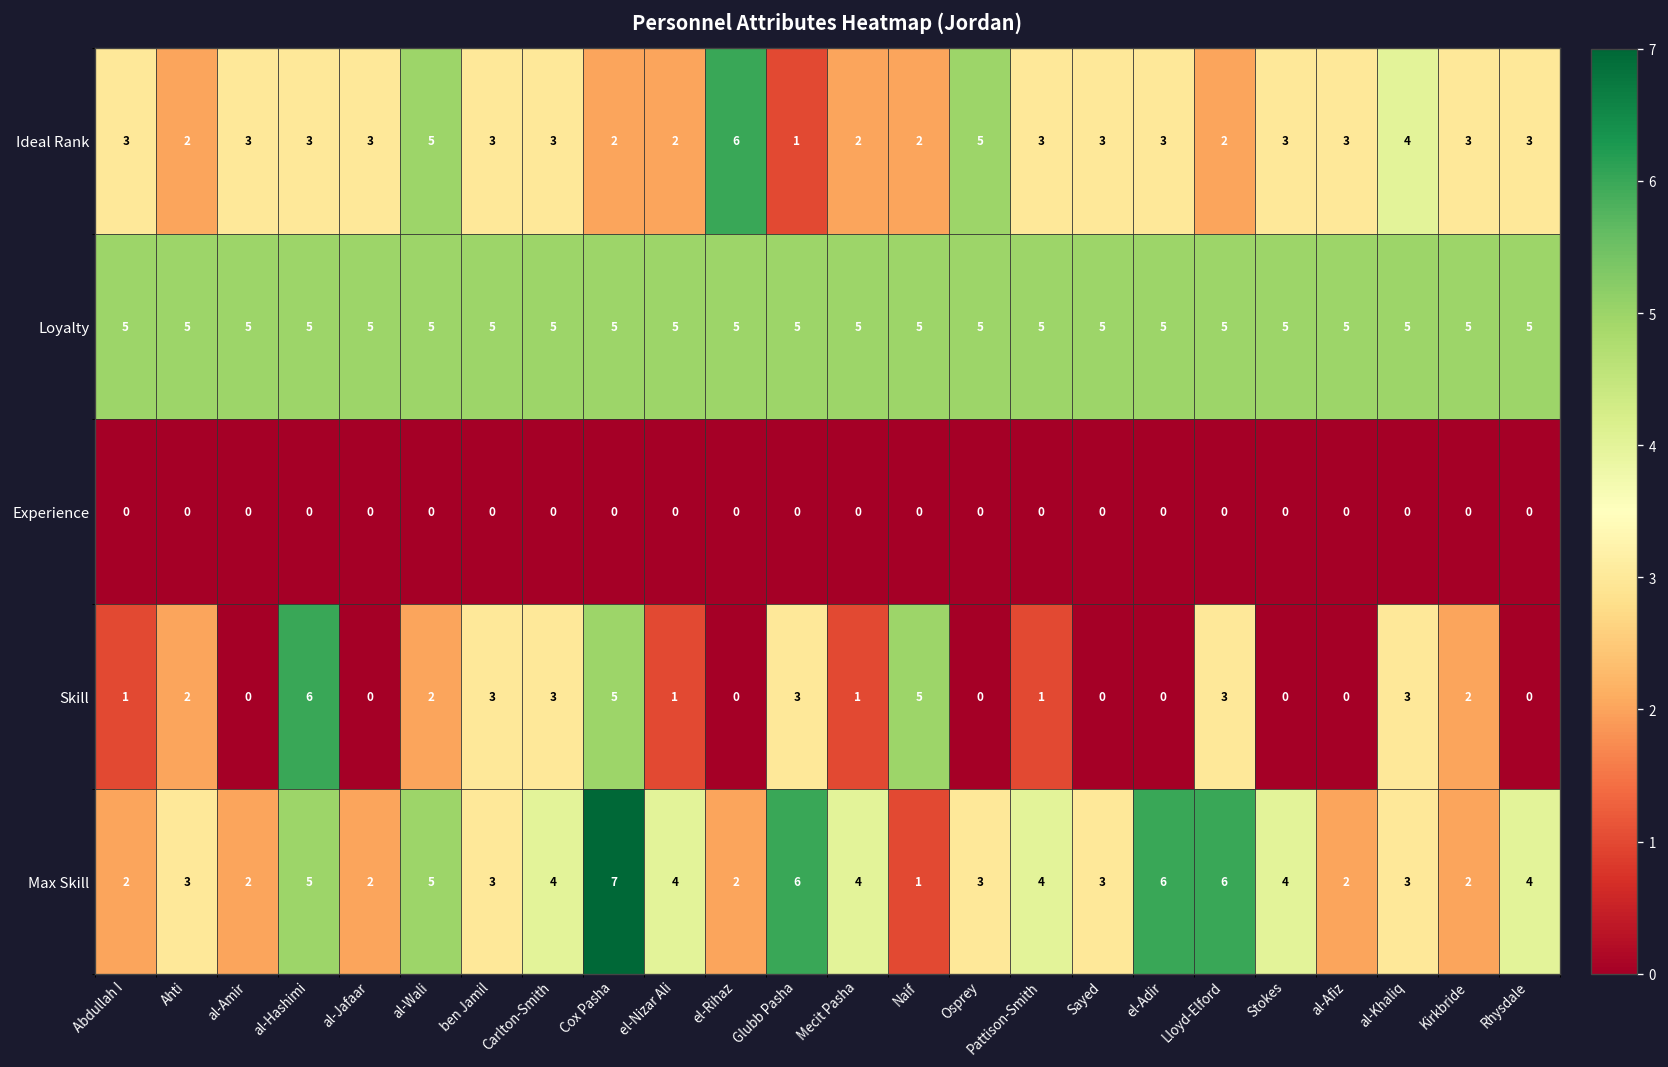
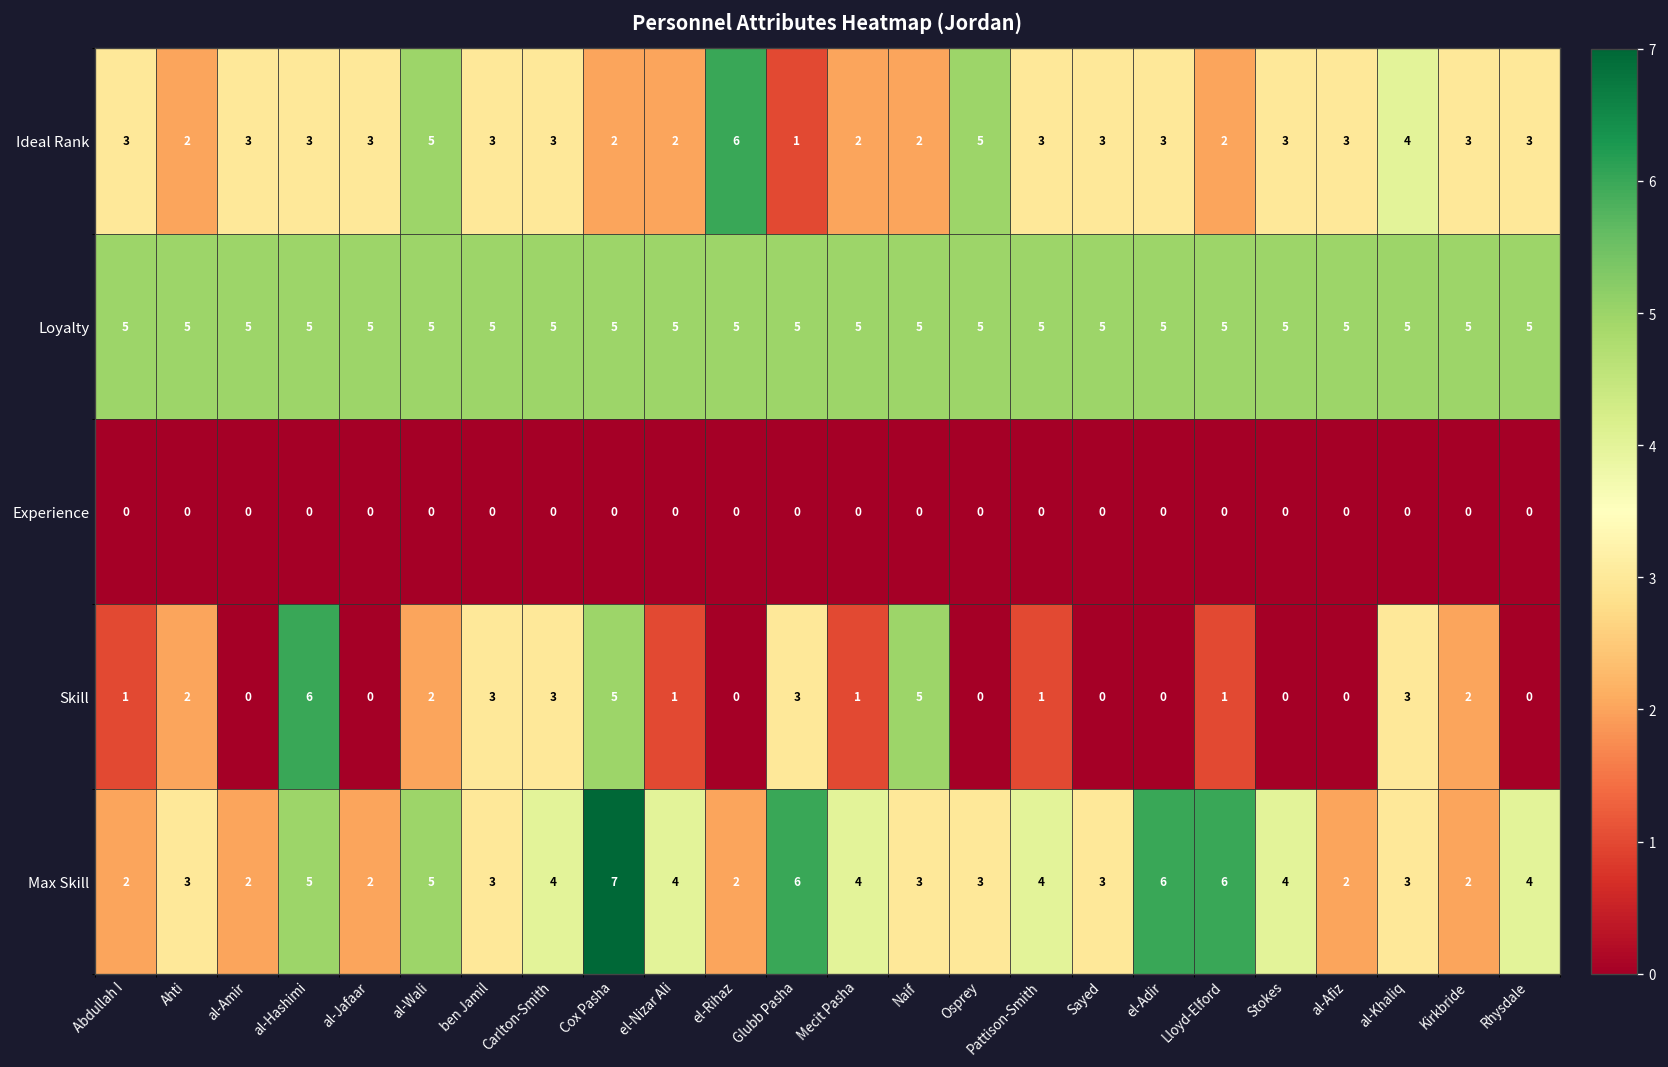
Skill, Lloyd-Elford: 3 -> 1
Max Skill, Naif: 1 -> 3
